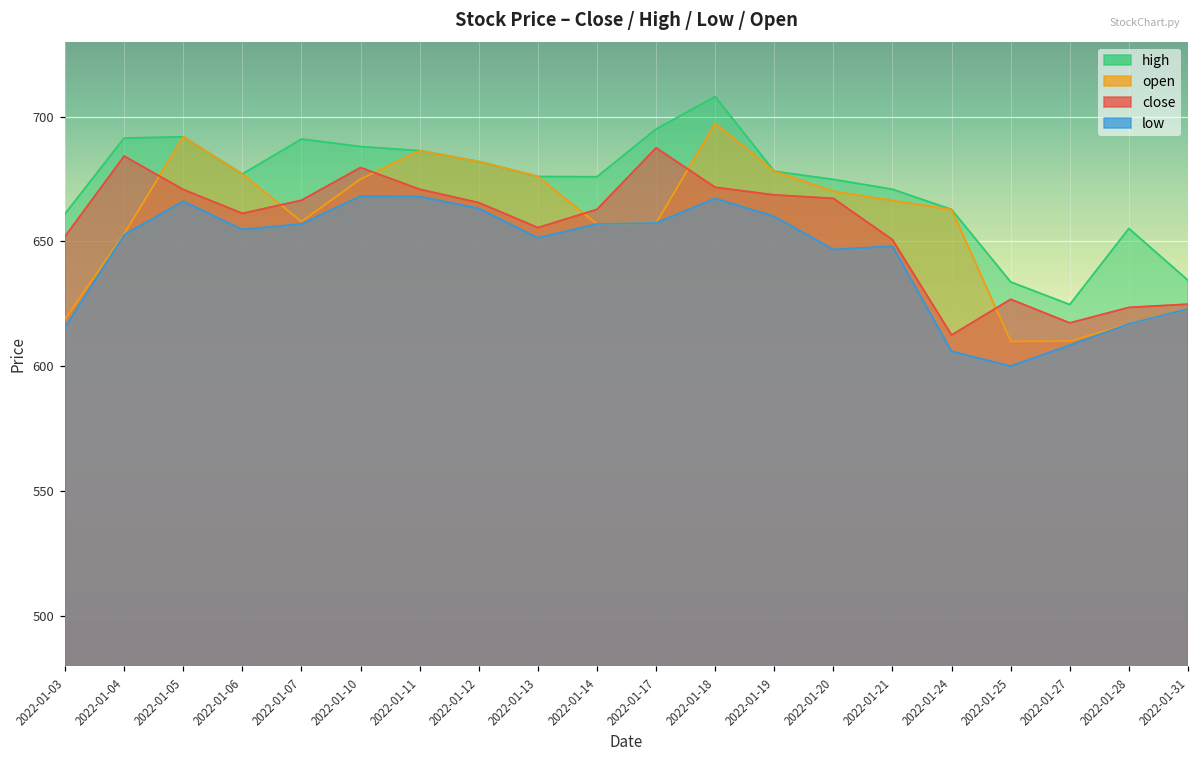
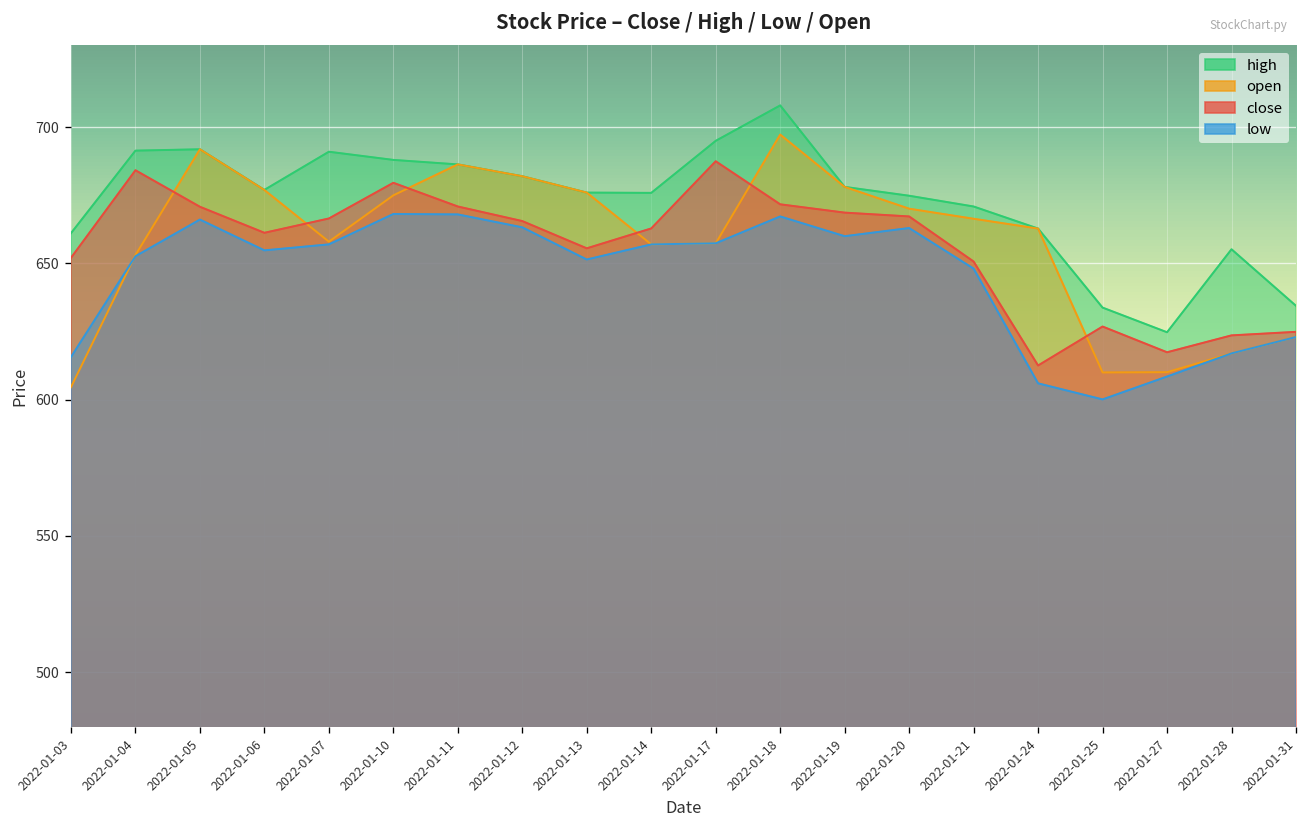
open, 2022-01-03: 619 -> 605
low, 2022-01-20: 647 -> 663
